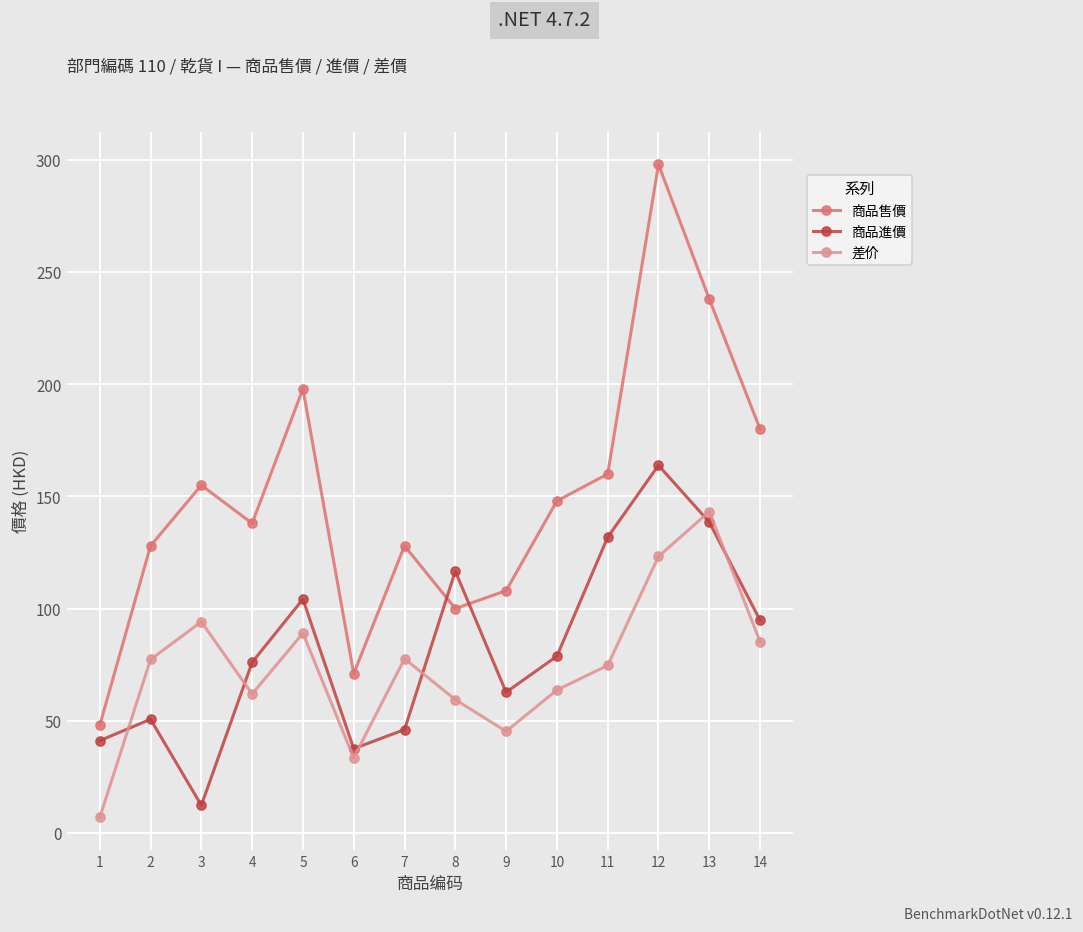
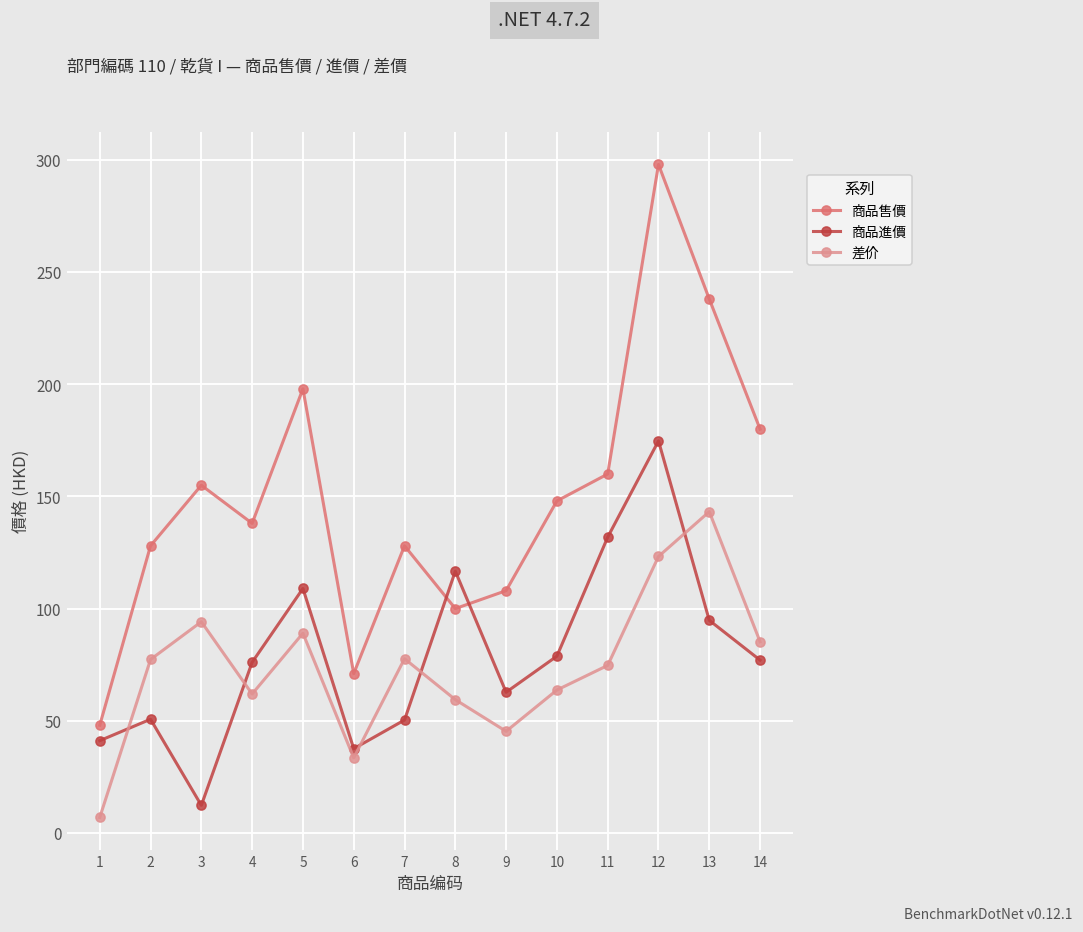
商品進價, 5: 104 -> 109
商品進價, 7: 46 -> 50
商品進價, 12: 164 -> 175
商品進價, 13: 139 -> 95
商品進價, 14: 95 -> 77
